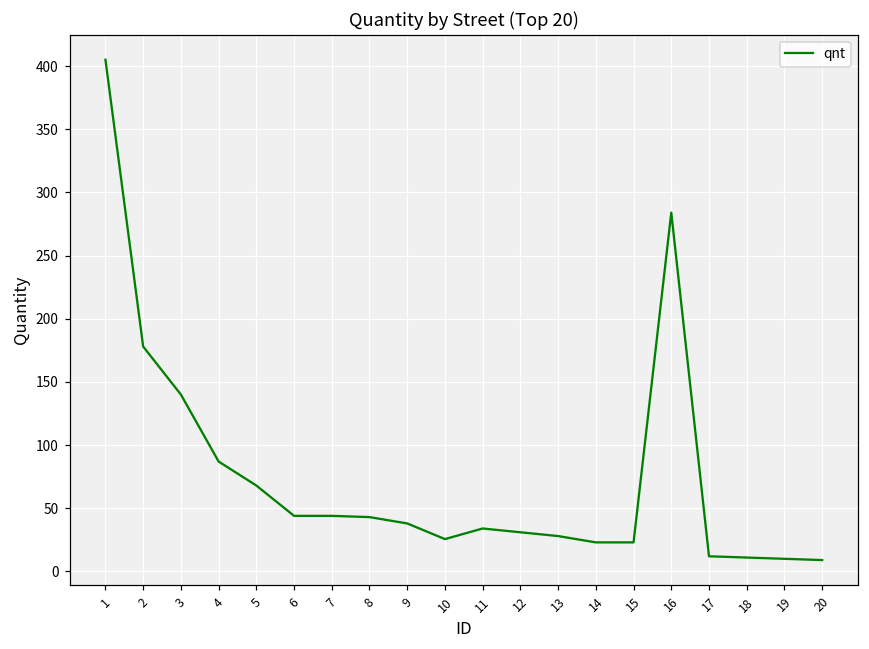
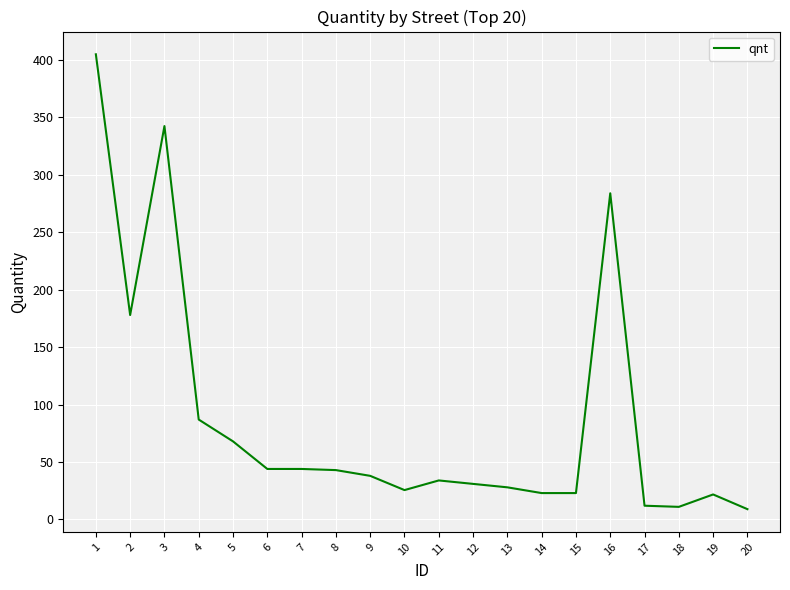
3: 140 -> 343
19: 10 -> 22
